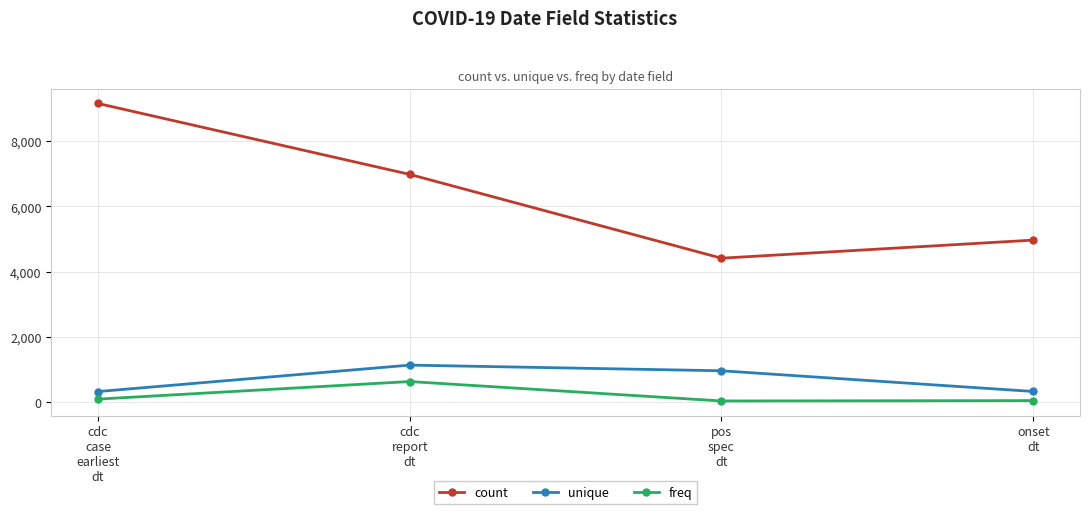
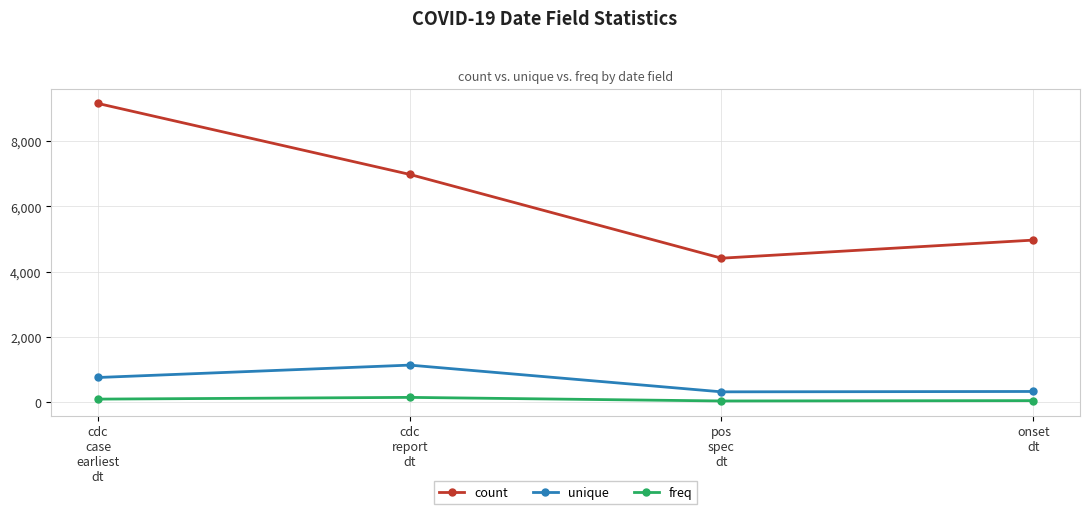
unique, cdc case earliest dt: 300 -> 800
freq, cdc report dt: 600 -> 100
unique, pos spec dt: 1,000 -> 300
